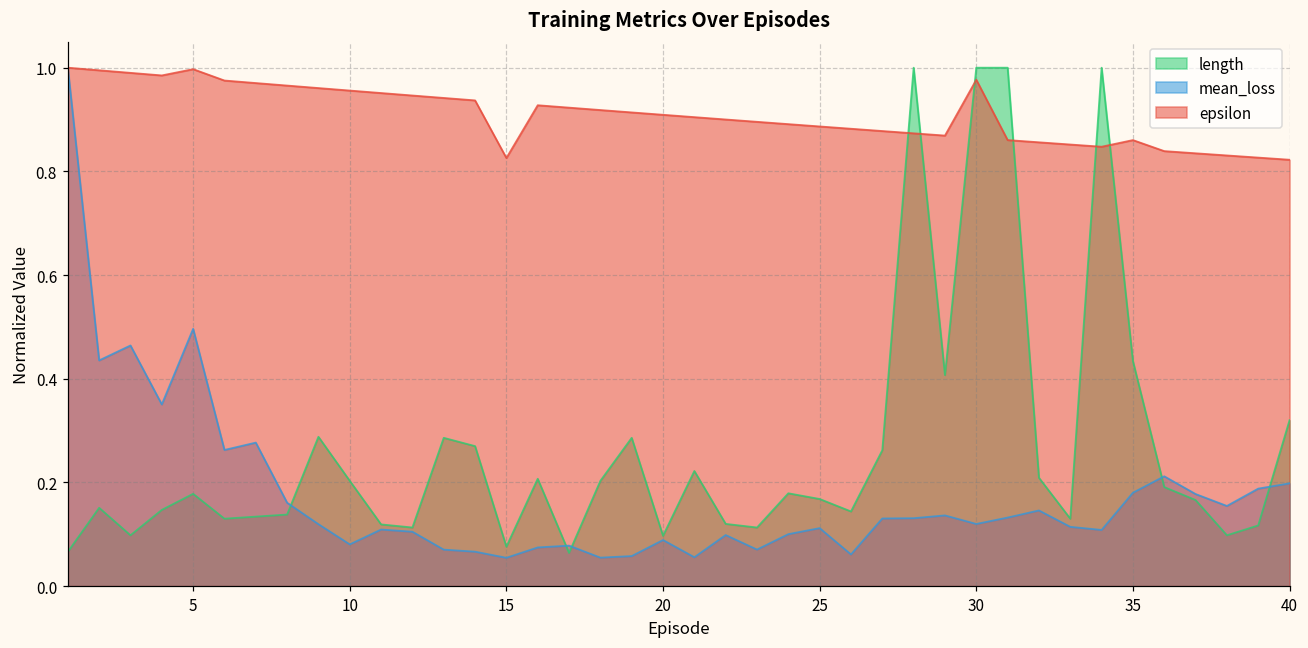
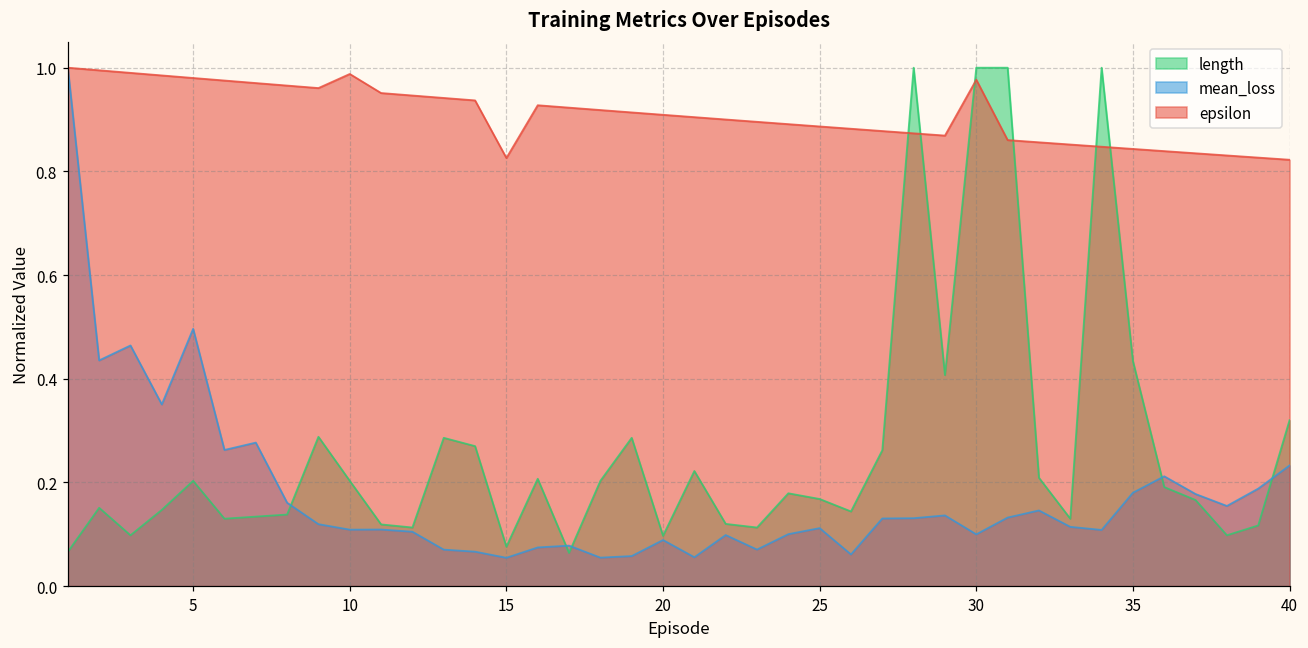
length, 5: 0.18 -> 0.20
epsilon, 5: 1.00 -> 0.98
mean_loss, 10: 0.08 -> 0.11
epsilon, 10: 0.96 -> 0.99
mean_loss, 30: 0.12 -> 0.10
epsilon, 35: 0.86 -> 0.84
mean_loss, 40: 0.20 -> 0.23
